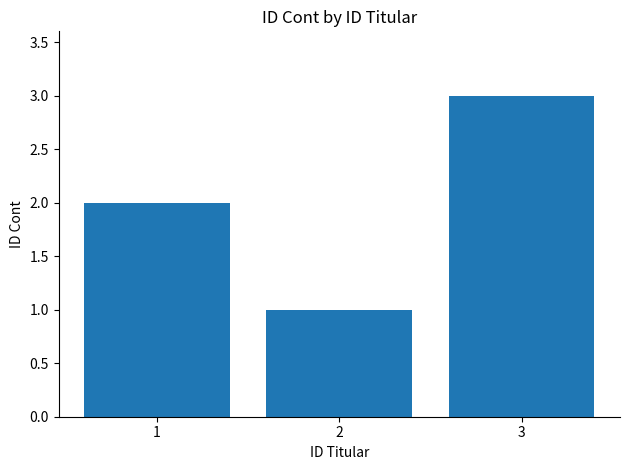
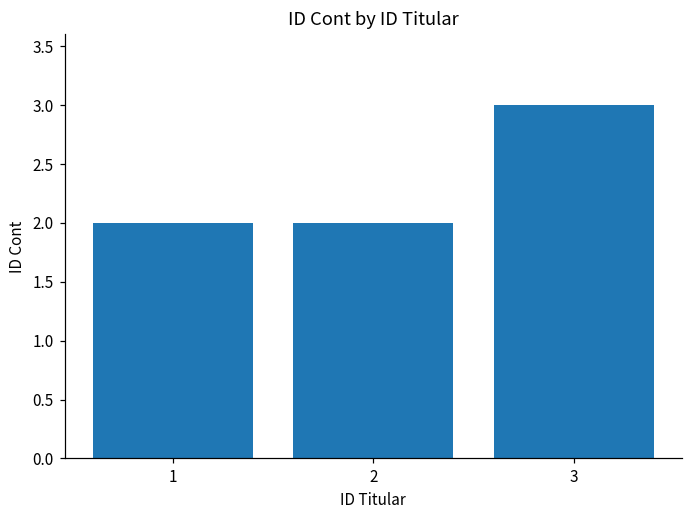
2: 1 -> 2
